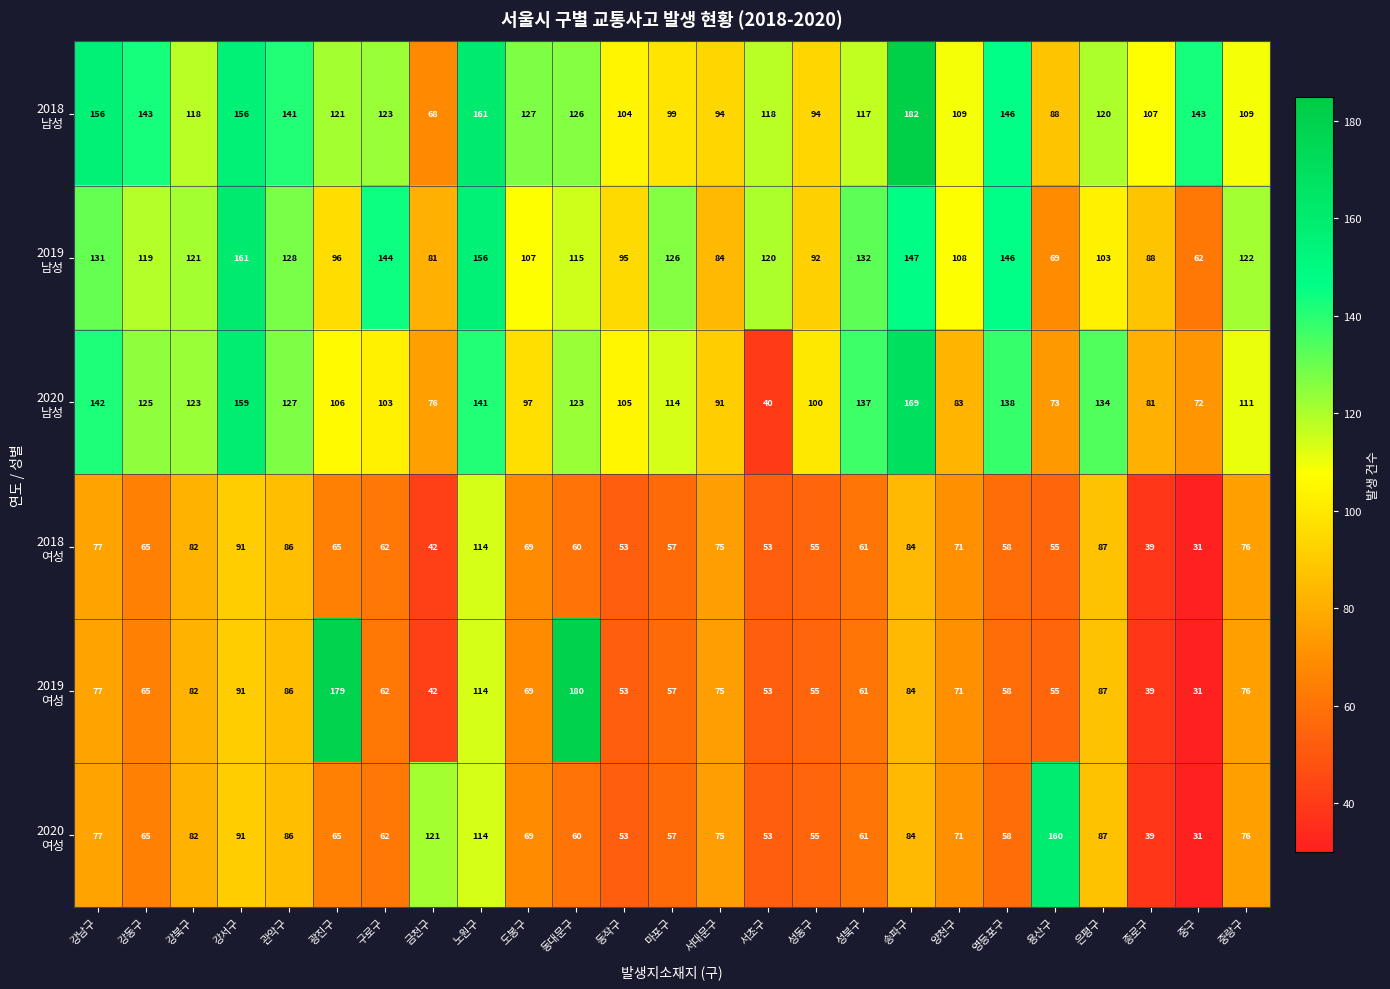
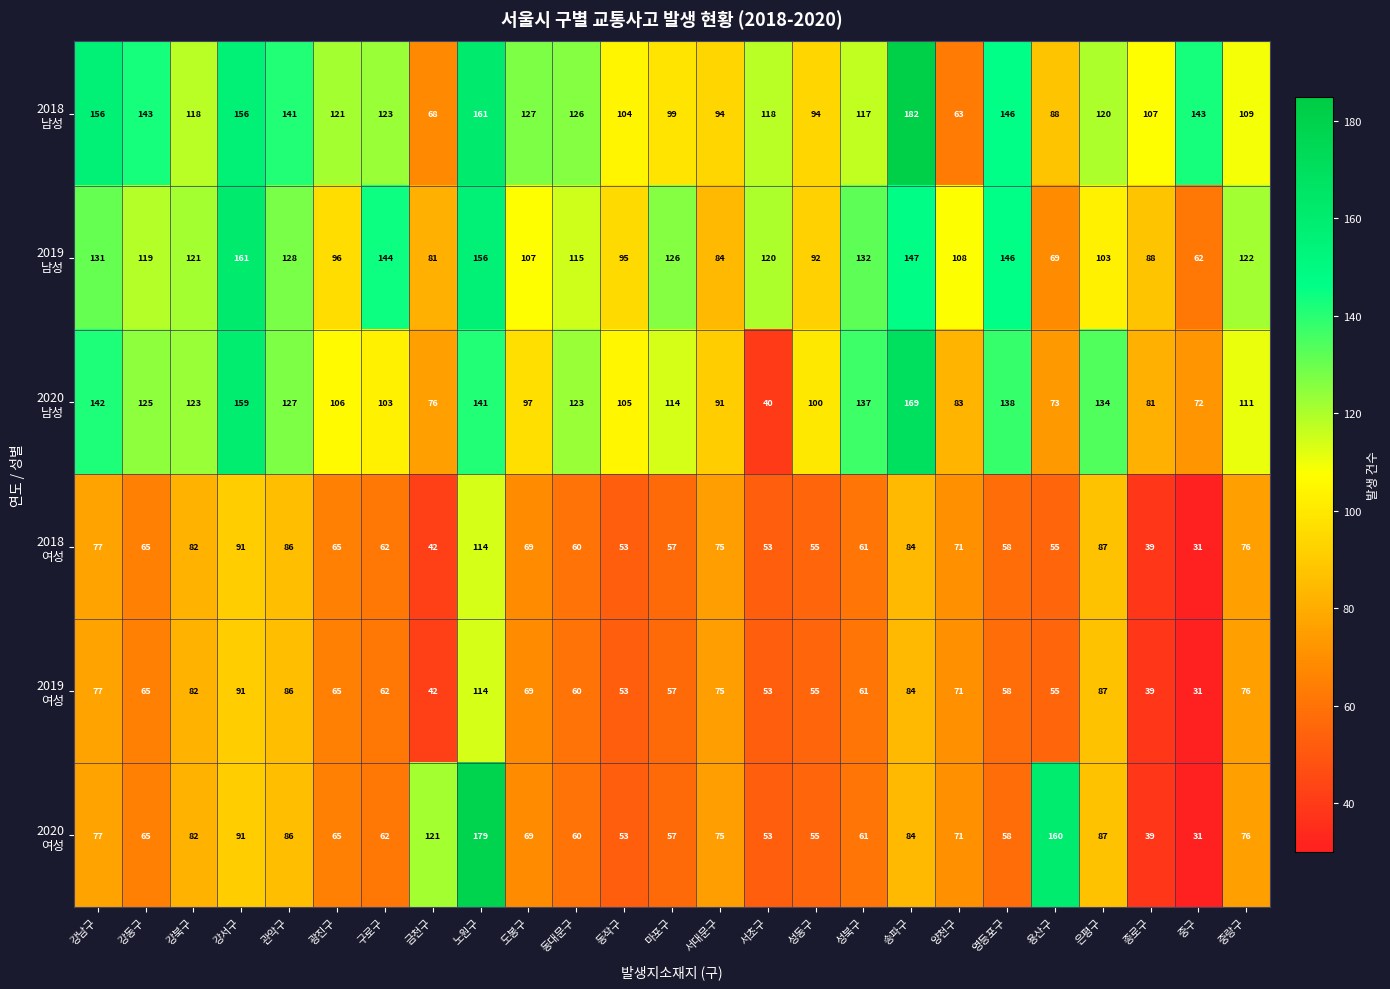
2018 남성, 양천구: 109 -> 63
2019 여성, 광진구: 179 -> 65
2019 여성, 동대문구: 180 -> 60
2020 여성, 노원구: 114 -> 179
